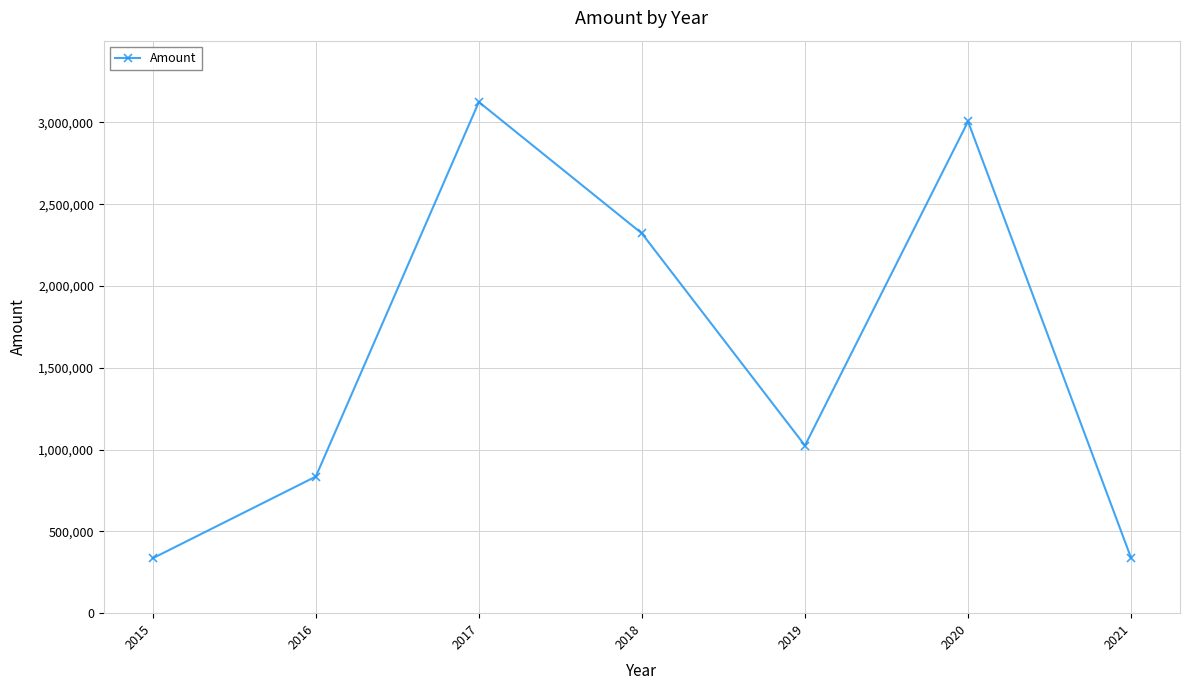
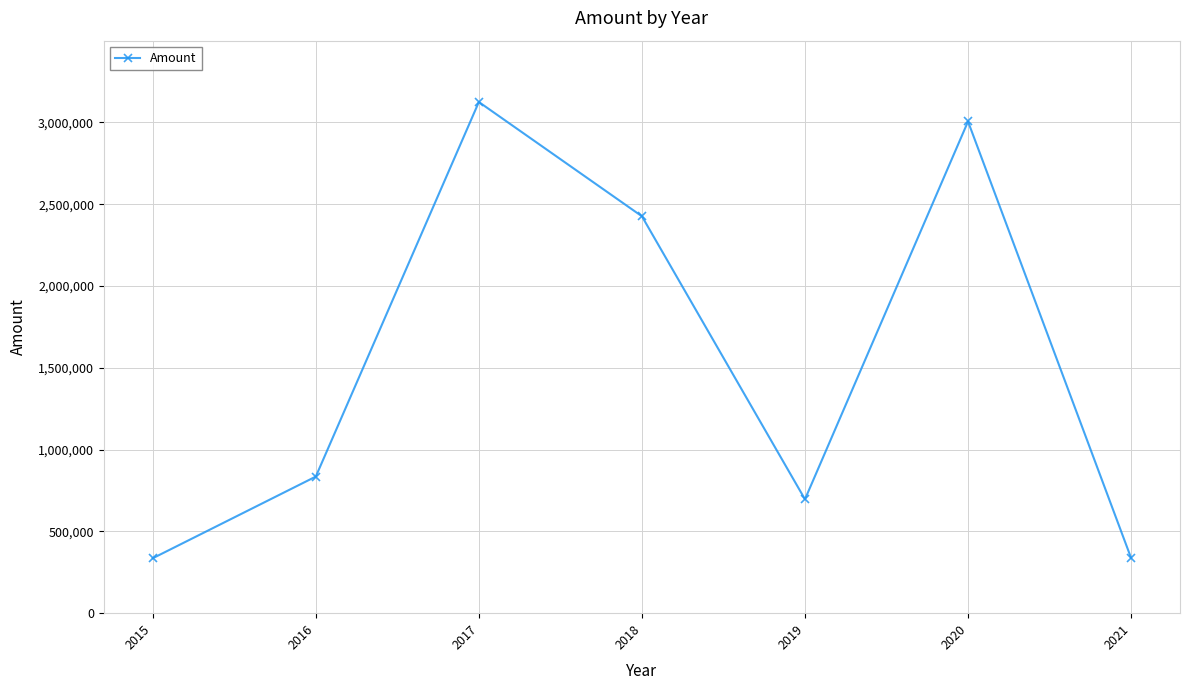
2018: 2,320,000 -> 2,430,000
2019: 1,020,000 -> 700,000
